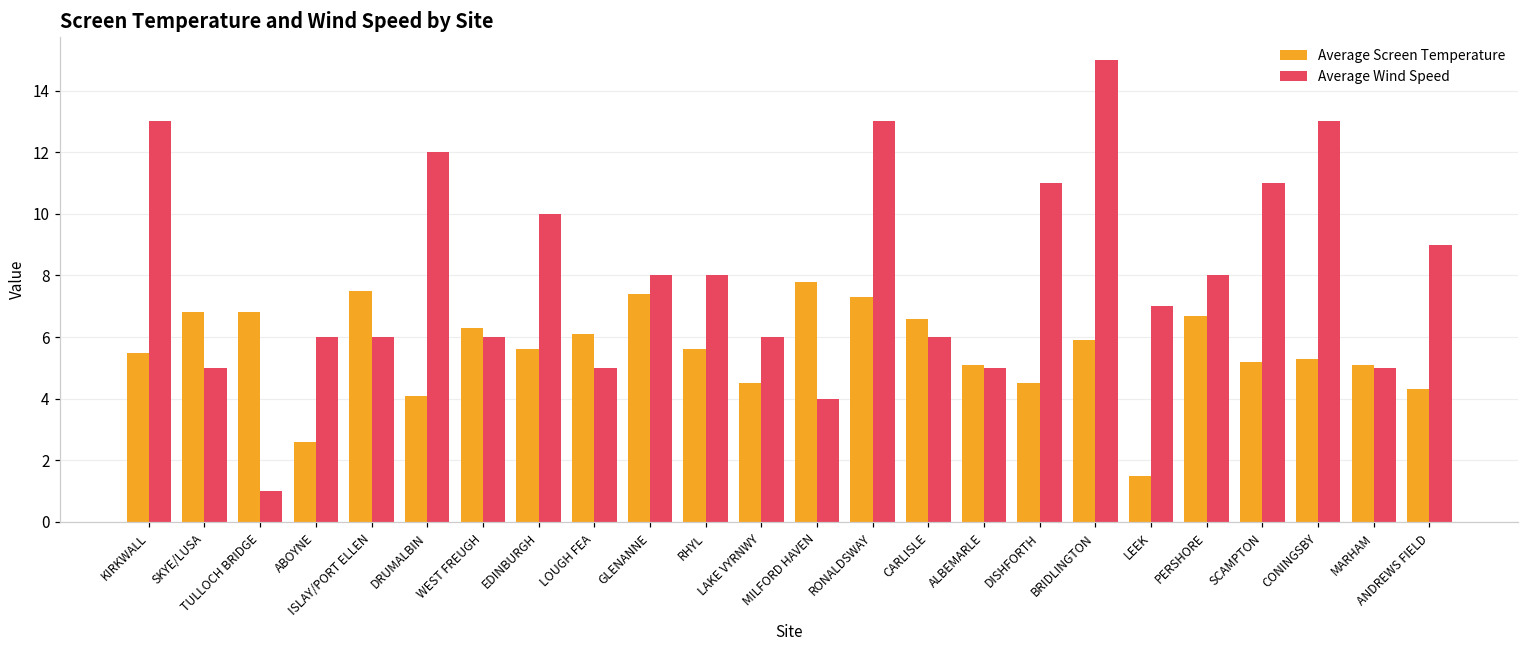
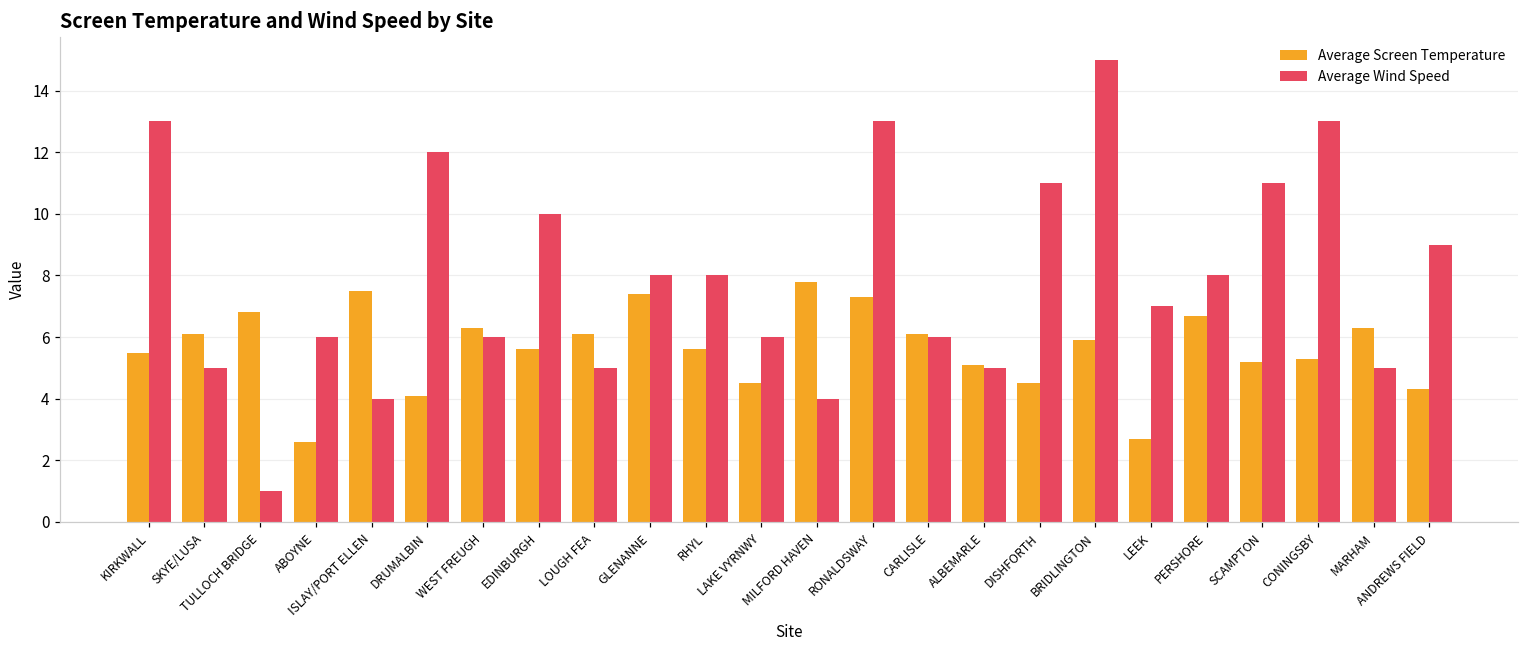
Average Screen Temperature, SKYE/LUSA: 6.8 -> 6.1
Average Wind Speed, ISLAY/PORT ELLEN: 6 -> 4
Average Screen Temperature, CARLISLE: 6.6 -> 6.1
Average Screen Temperature, LEEK: 1.5 -> 2.7
Average Screen Temperature, MARHAM: 5.1 -> 6.3
